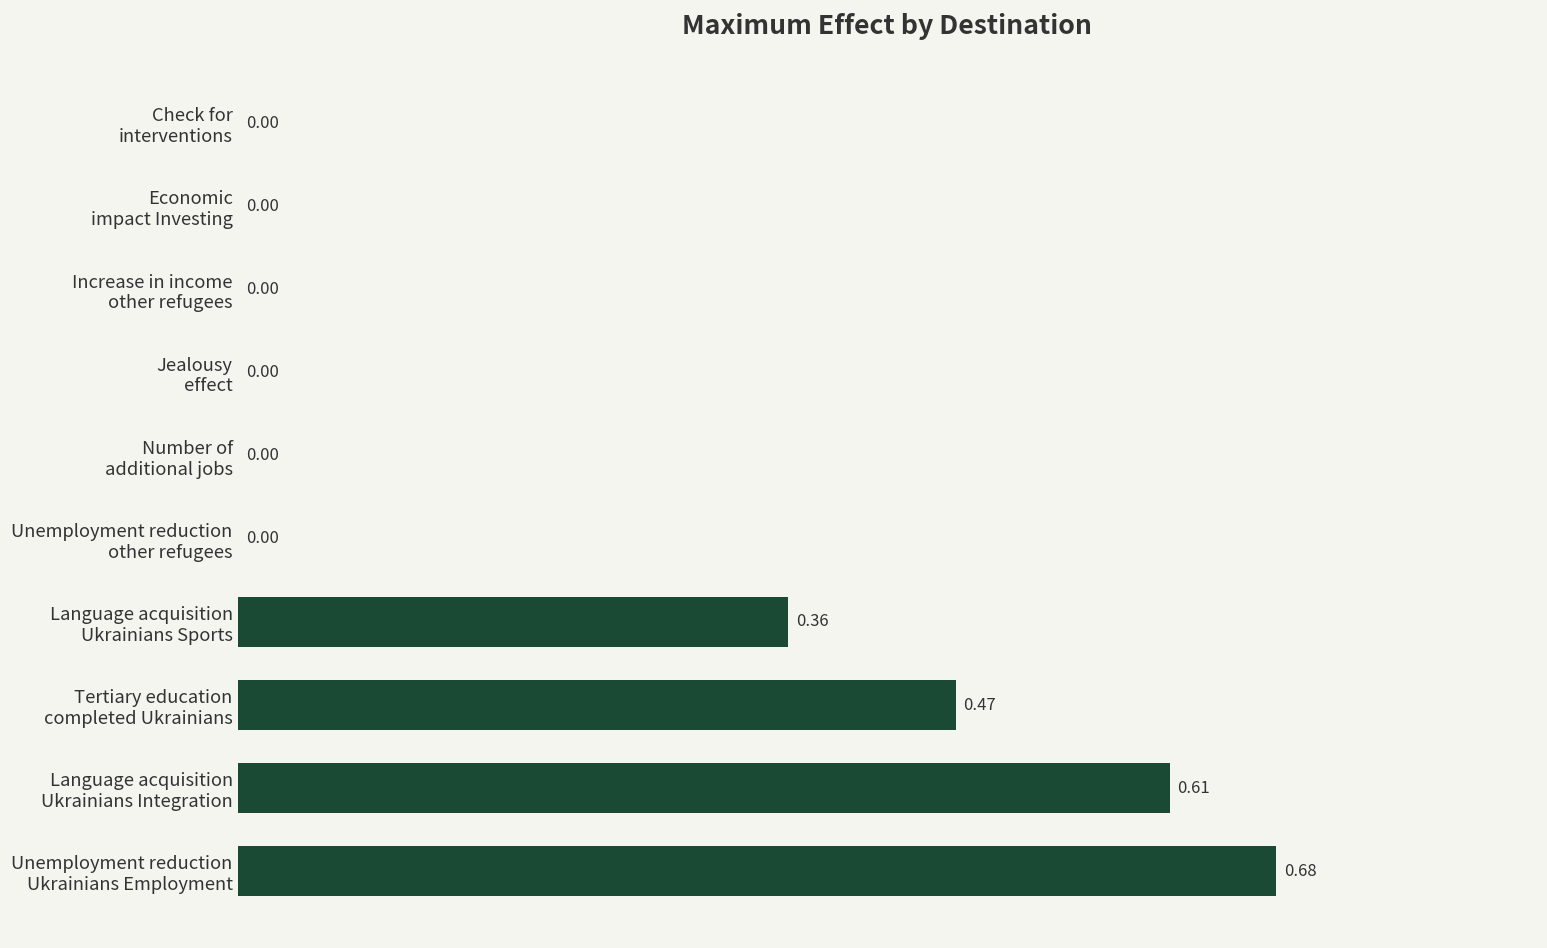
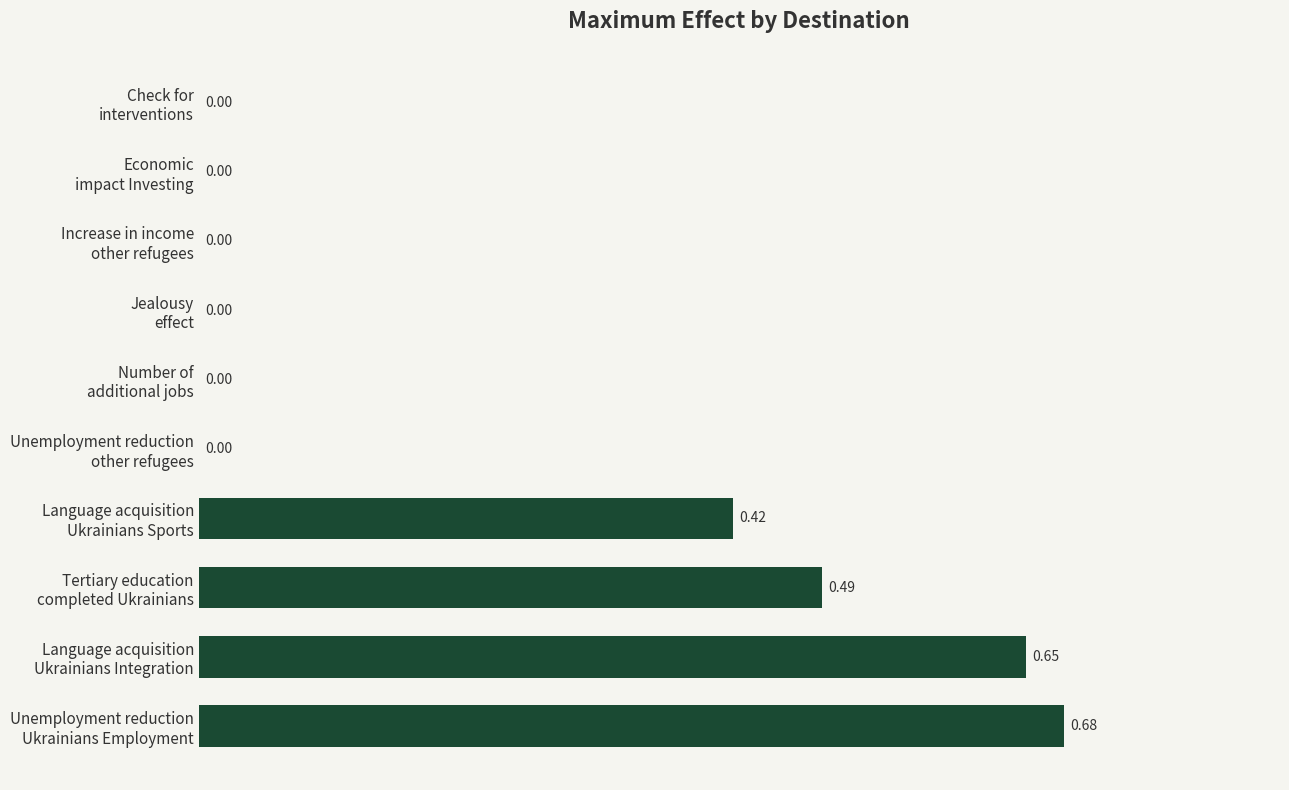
Language acquisition Ukrainians Sports: 0.36 -> 0.42
Tertiary education completed Ukrainians: 0.47 -> 0.49
Language acquisition Ukrainians Integration: 0.61 -> 0.65
